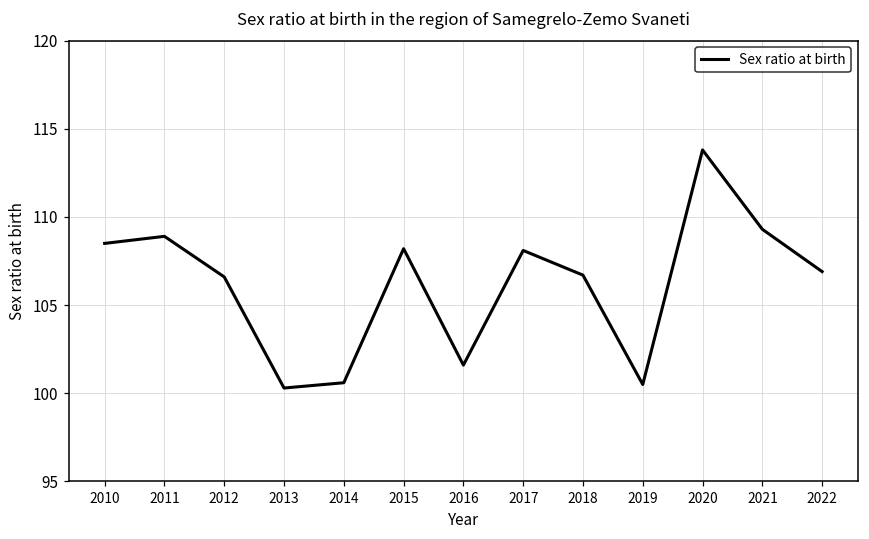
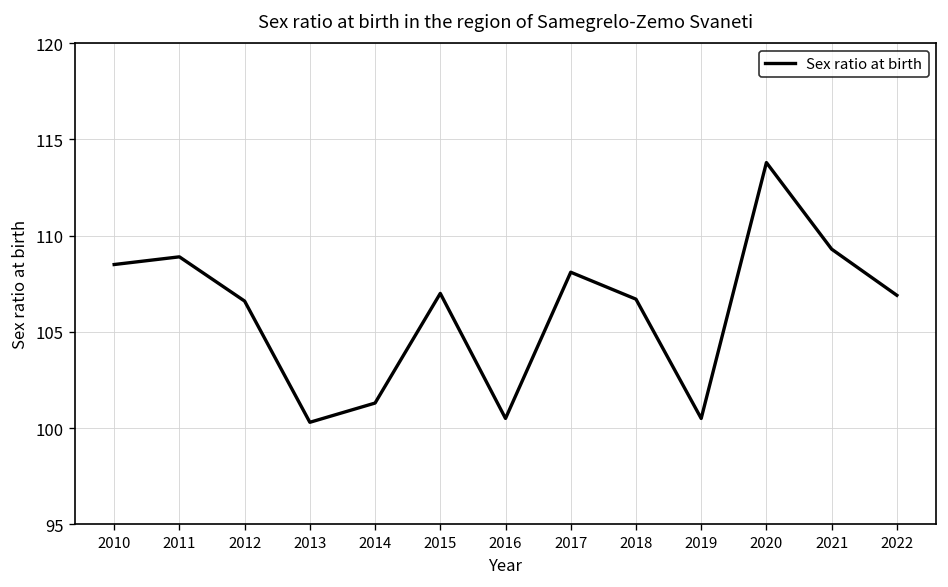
2014: 100.6 -> 101.3
2015: 108.2 -> 107.0
2016: 101.6 -> 100.5
